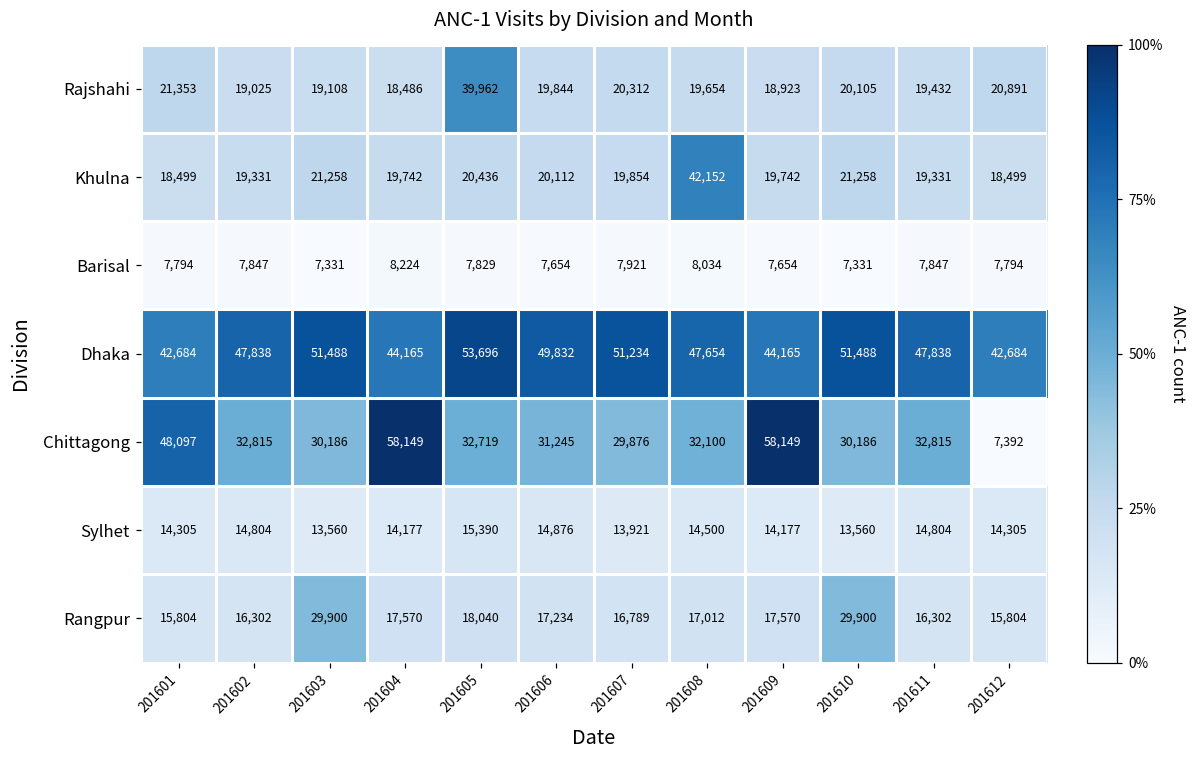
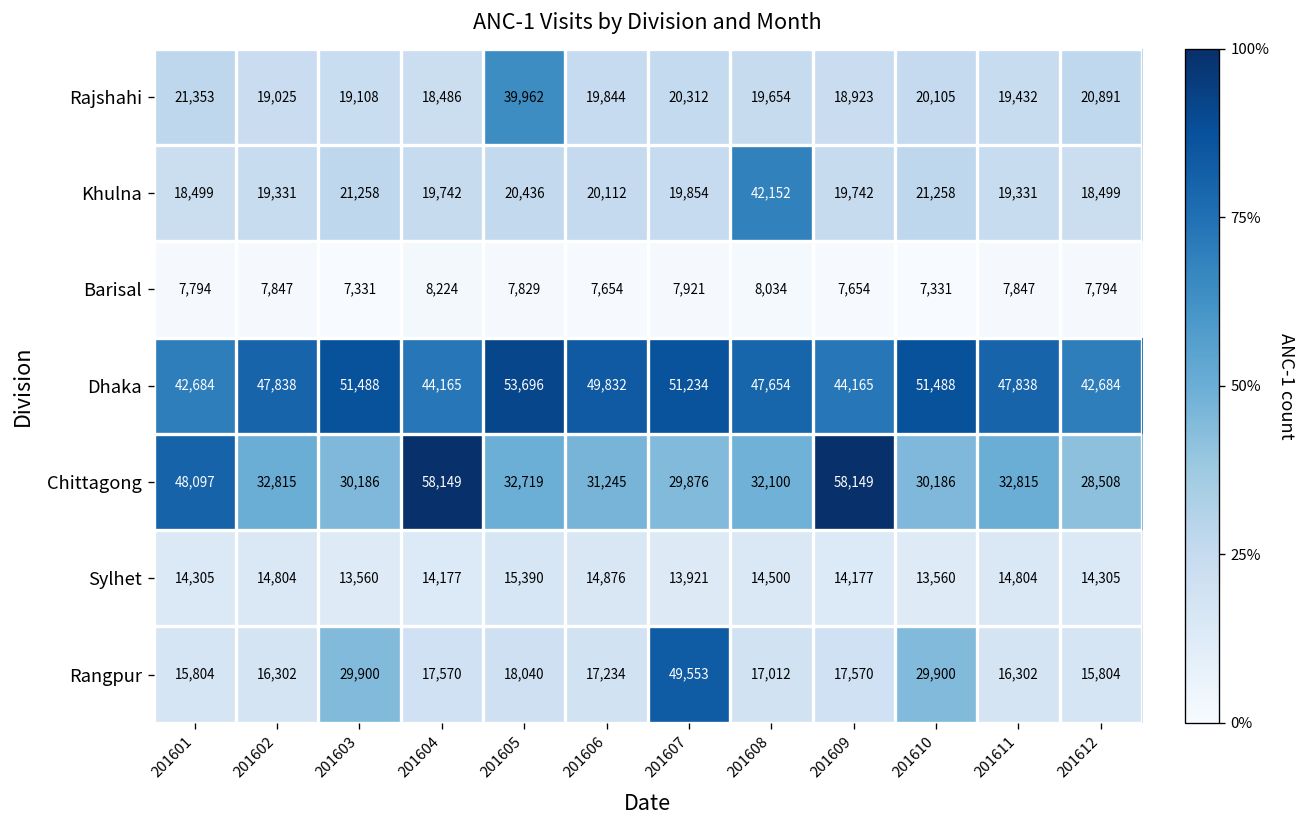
Chittagong, 201612: 7,392 -> 28,508
Rangpur, 201607: 16,789 -> 49,553
